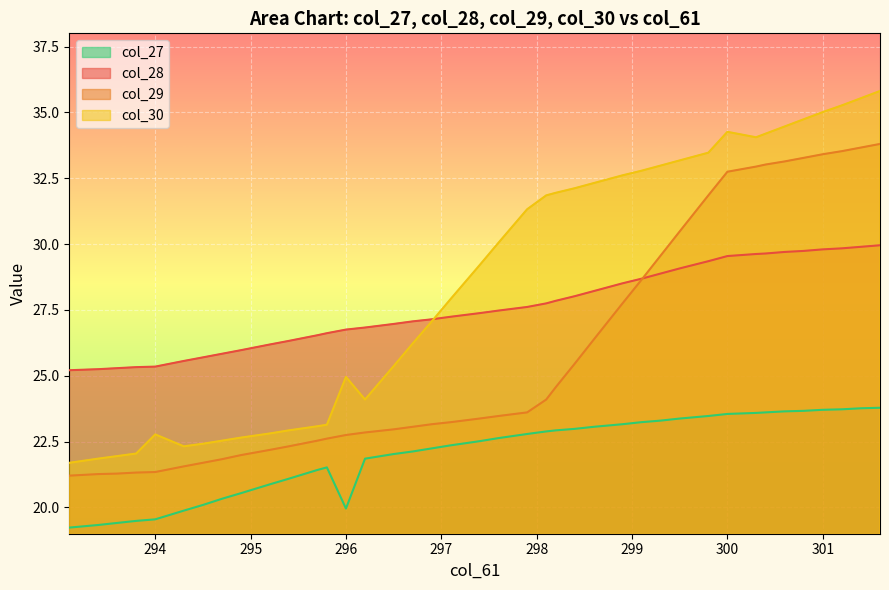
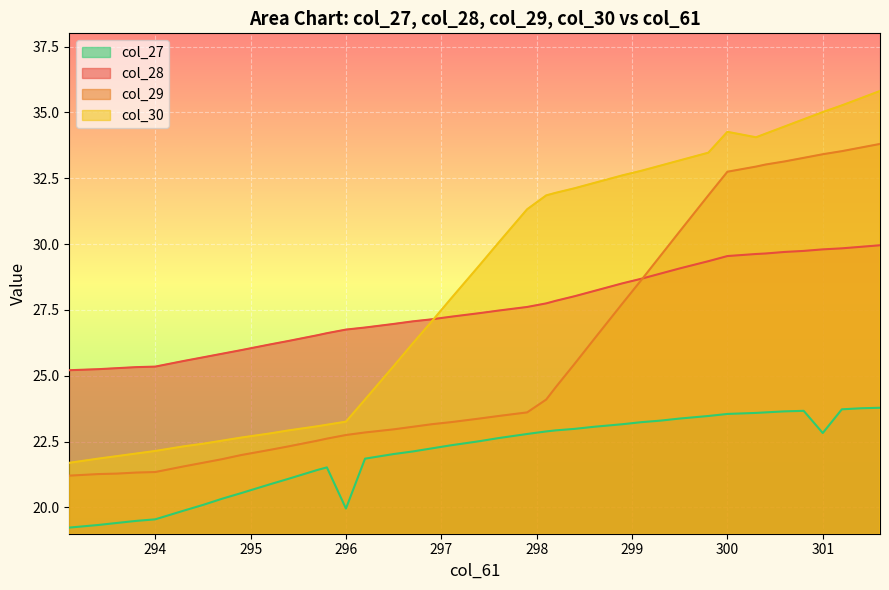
col_30, 294: 22.8 -> 22.1
col_30, 296: 25.0 -> 23.3
col_27, 301: 23.7 -> 22.8
